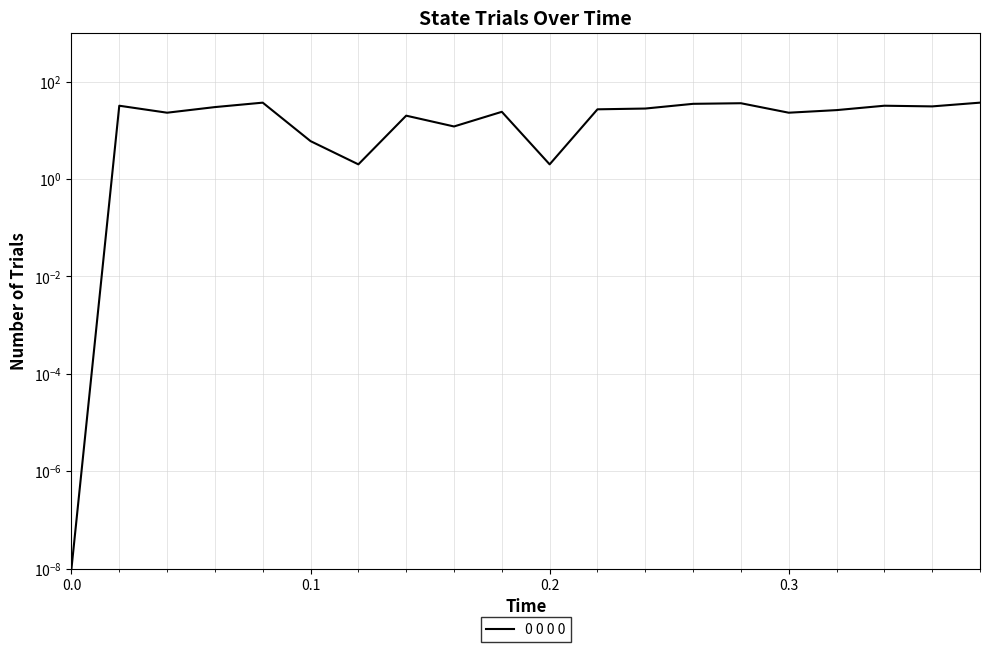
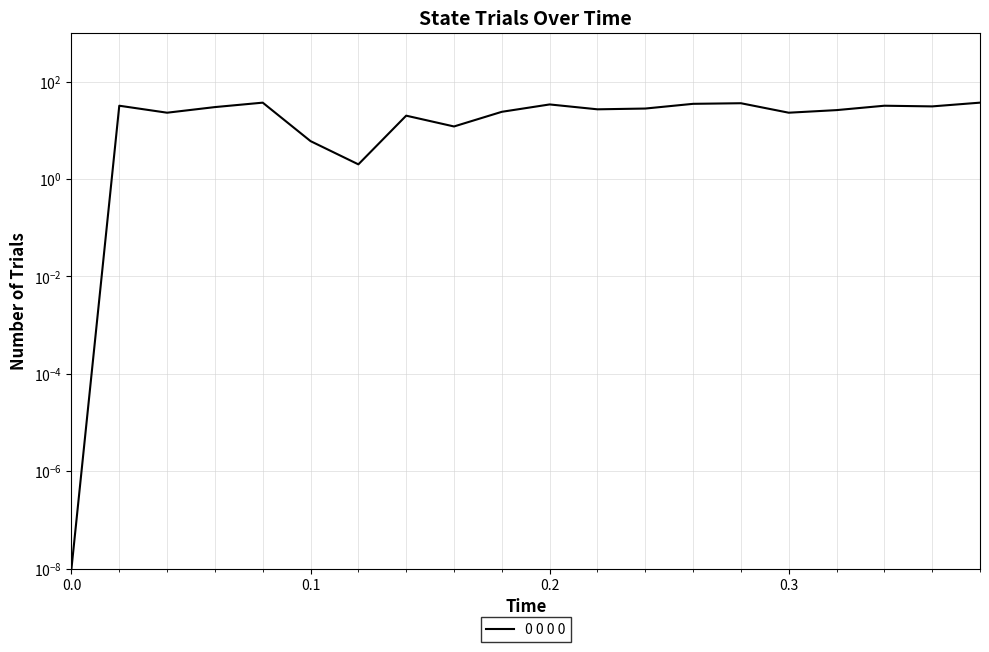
0.2: 2.0 -> 30
